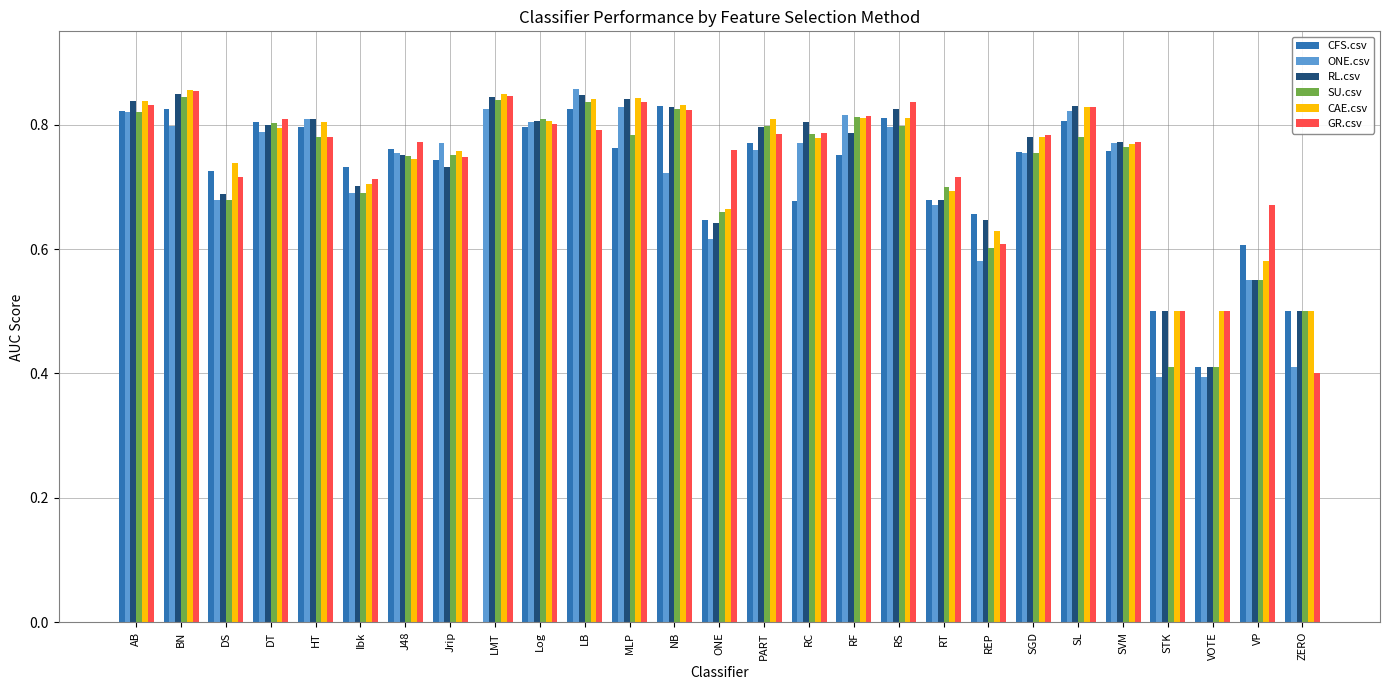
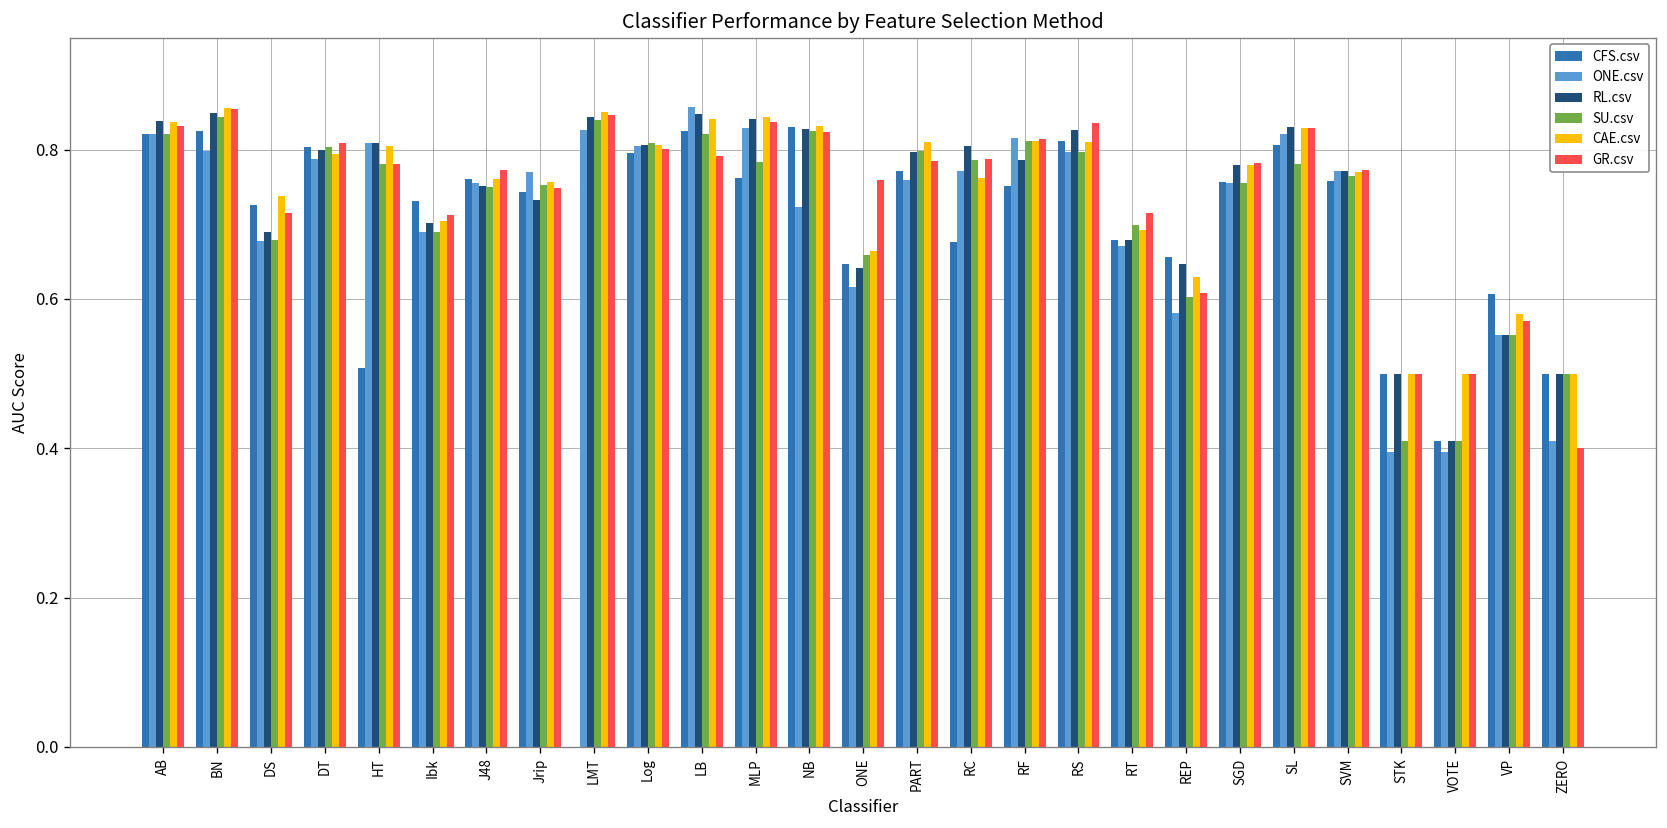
CFS.csv, HT: 0.80 -> 0.51
CAE.csv, J48: 0.75 -> 0.76
SU.csv, LB: 0.84 -> 0.82
CAE.csv, RC: 0.78 -> 0.76
GR.csv, VP: 0.67 -> 0.57
